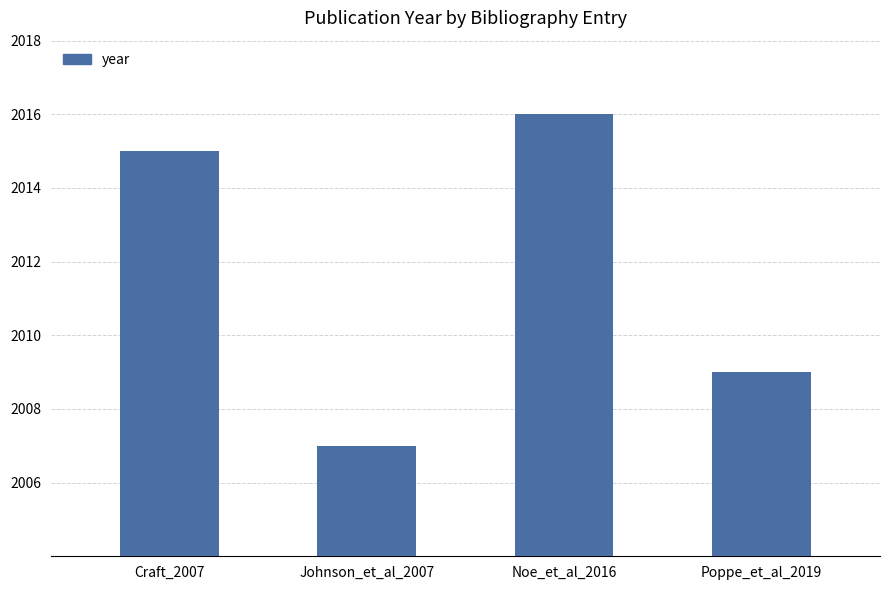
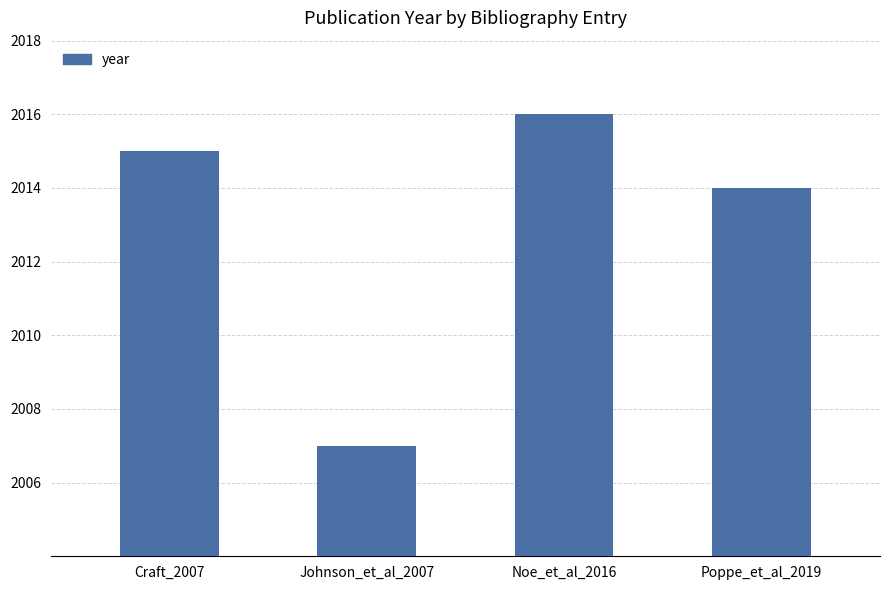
Poppe_et_al_2019: 2009 -> 2014
